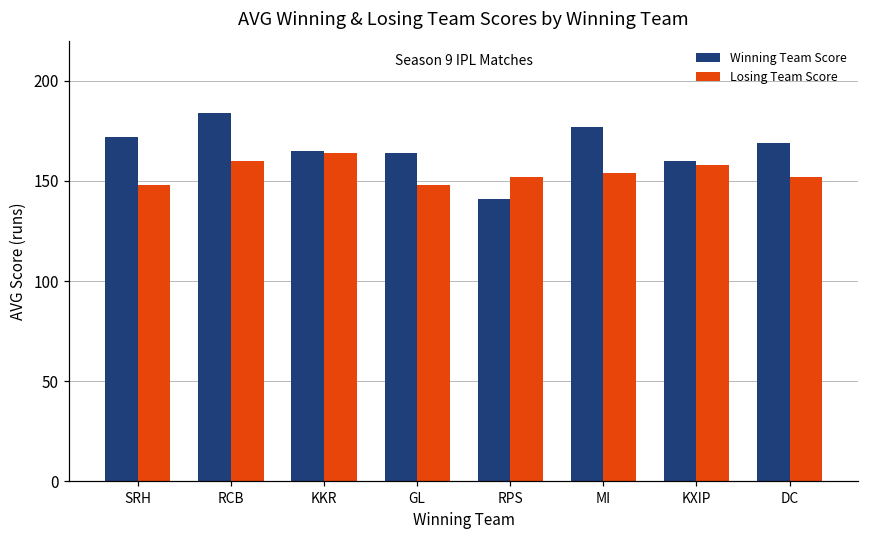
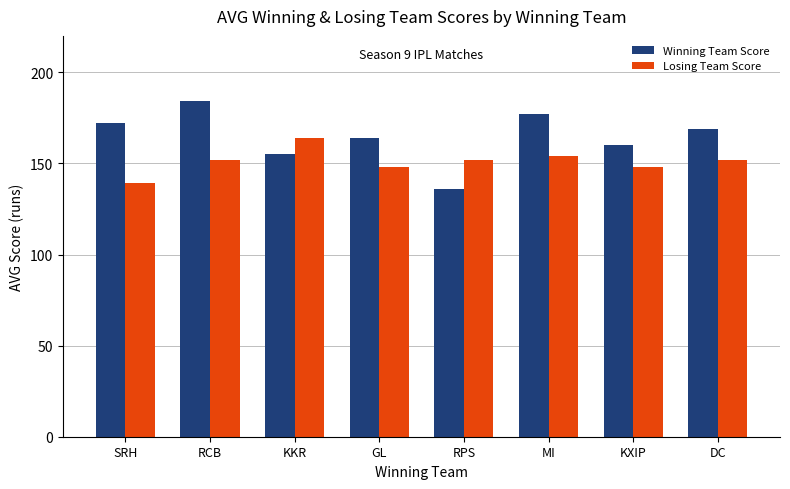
Losing Team Score, SRH: 148 -> 139
Losing Team Score, RCB: 160 -> 152
Winning Team Score, KKR: 165 -> 155
Winning Team Score, RPS: 141 -> 136
Losing Team Score, KXIP: 158 -> 148
